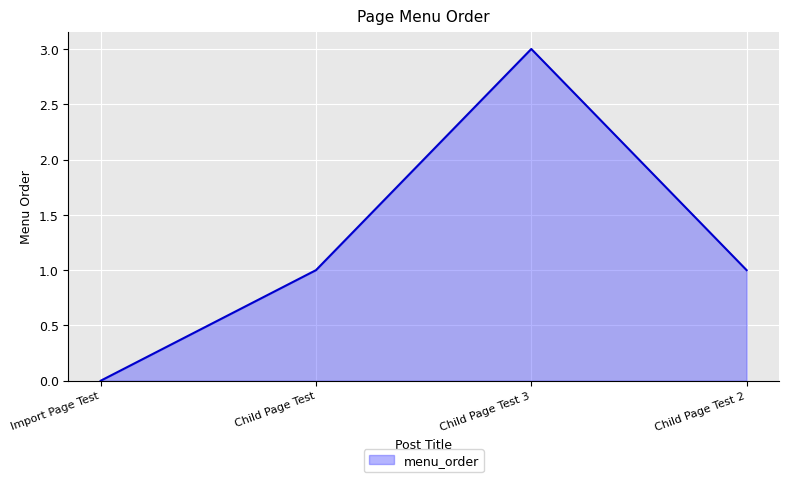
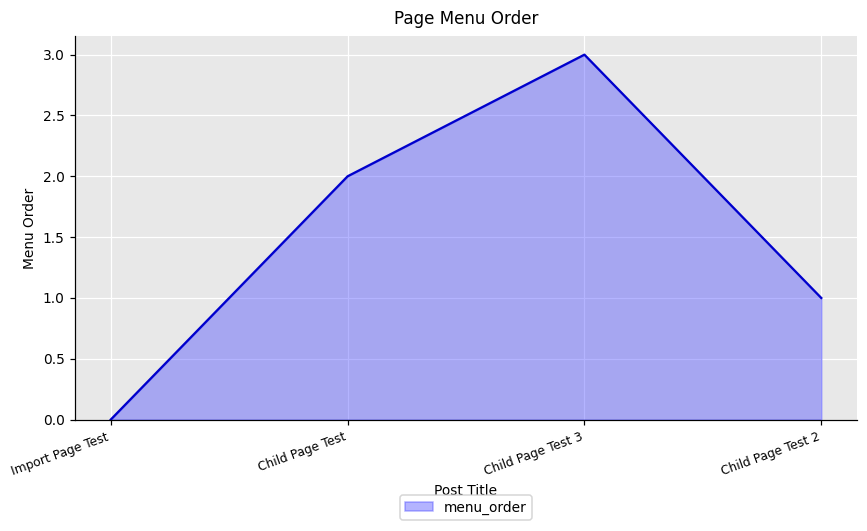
Child Page Test: 1 -> 2
